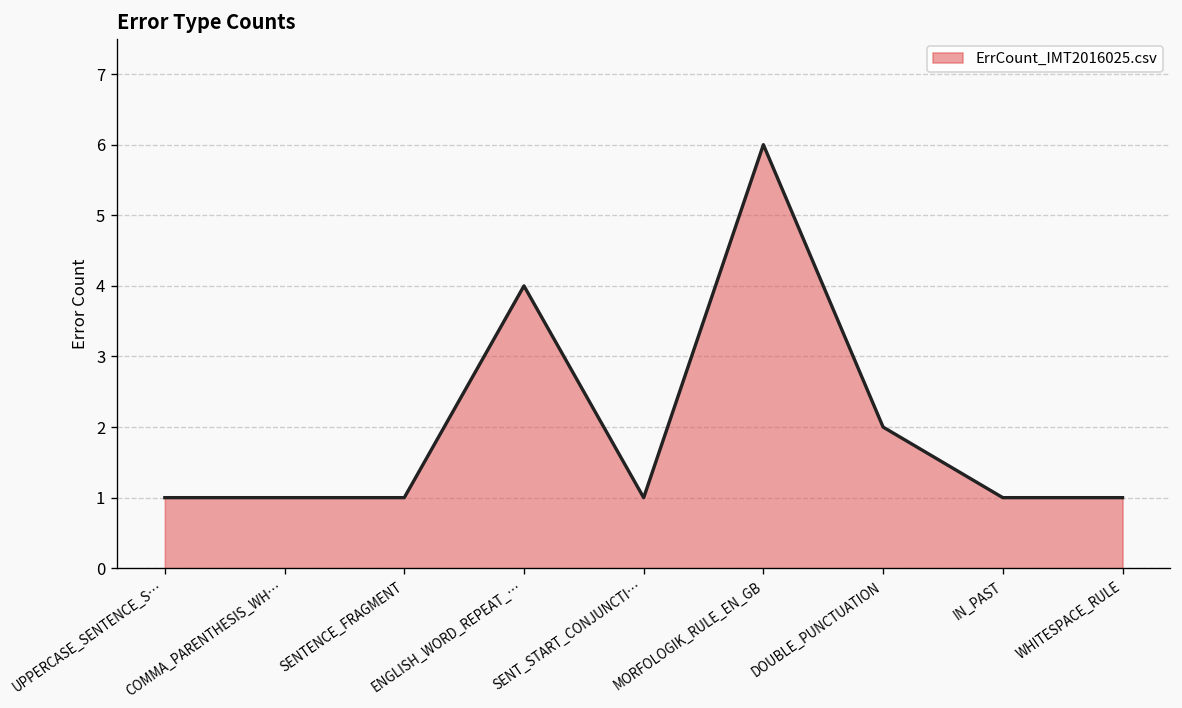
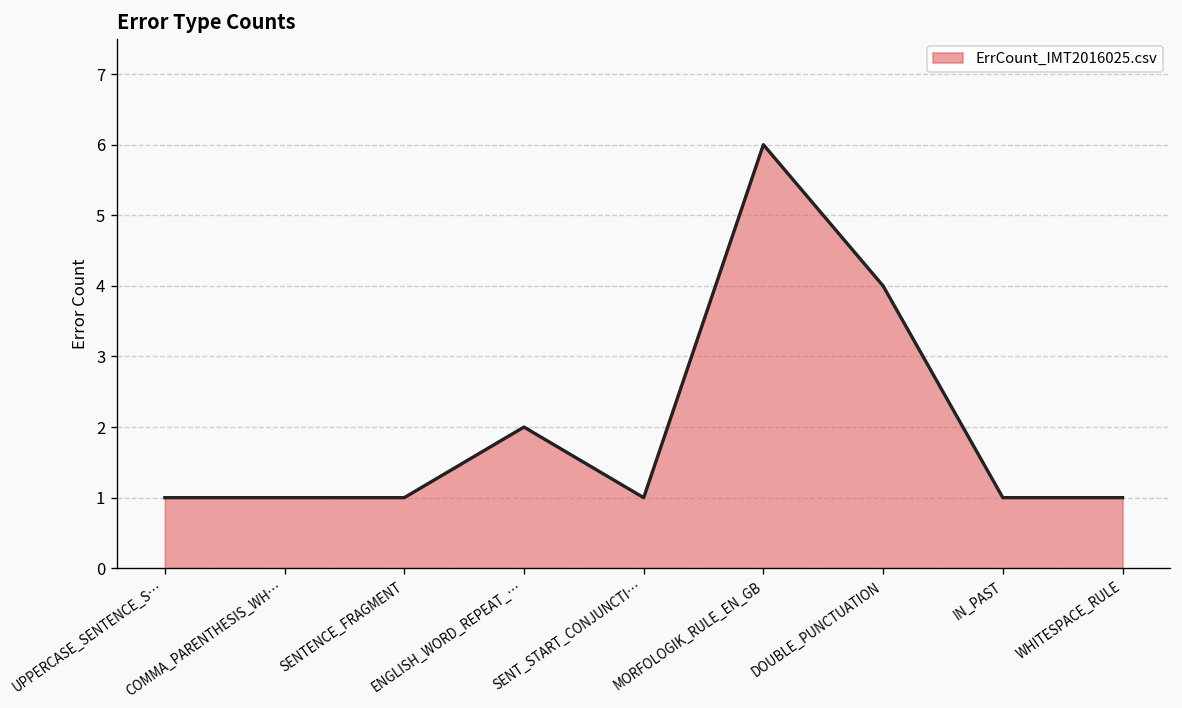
ENGLISH_WORD_REPEAT_…: 4 -> 2
DOUBLE_PUNCTUATION: 2 -> 4
